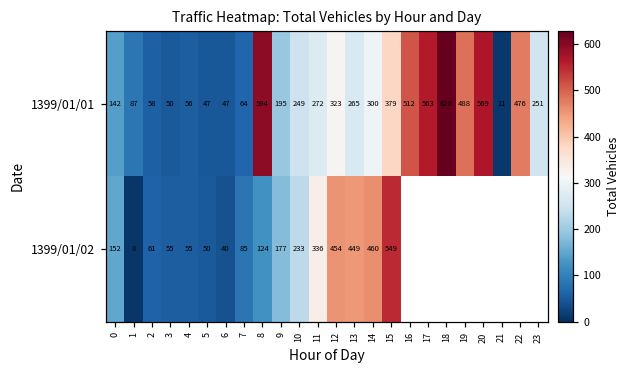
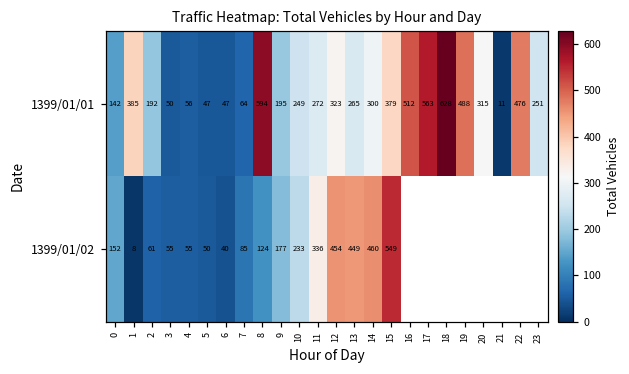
1399/01/01, 1: 87 -> 385
1399/01/01, 2: 58 -> 192
1399/01/01, 20: 569 -> 315
